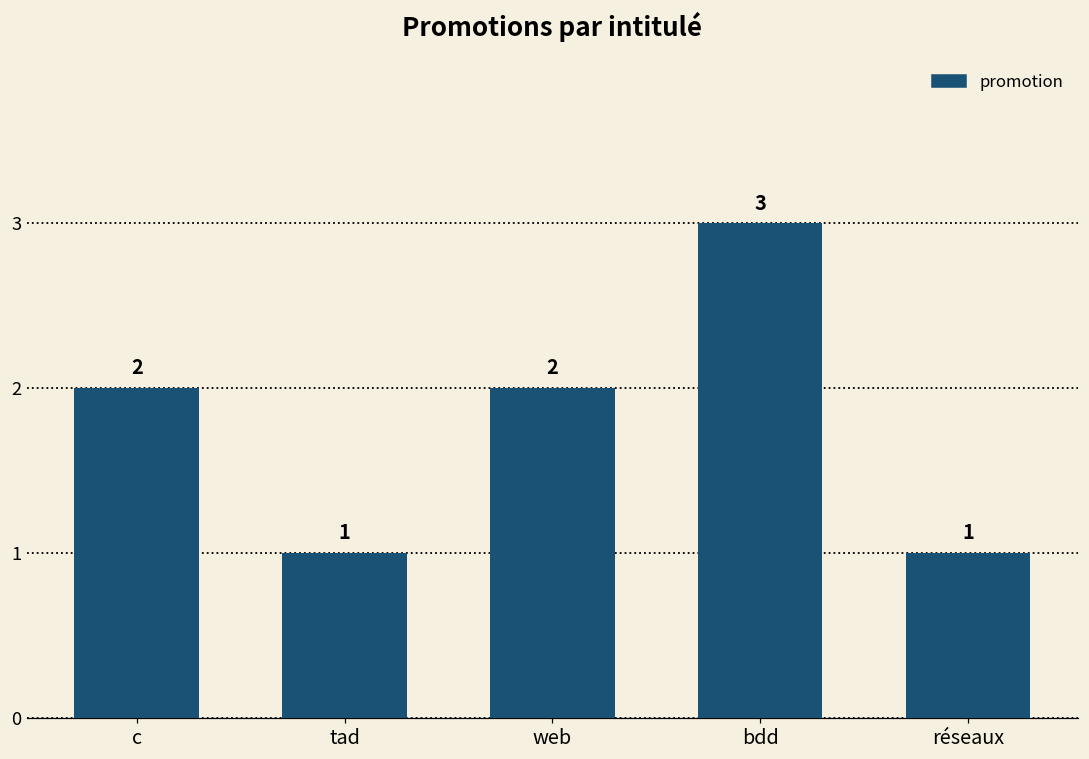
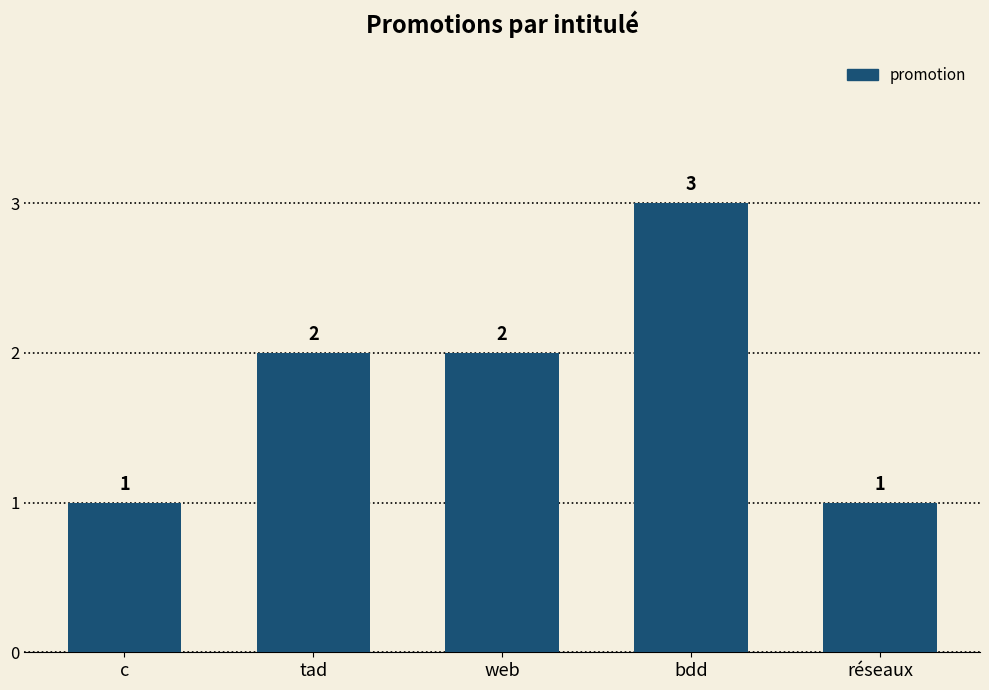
c: 2 -> 1
tad: 1 -> 2
